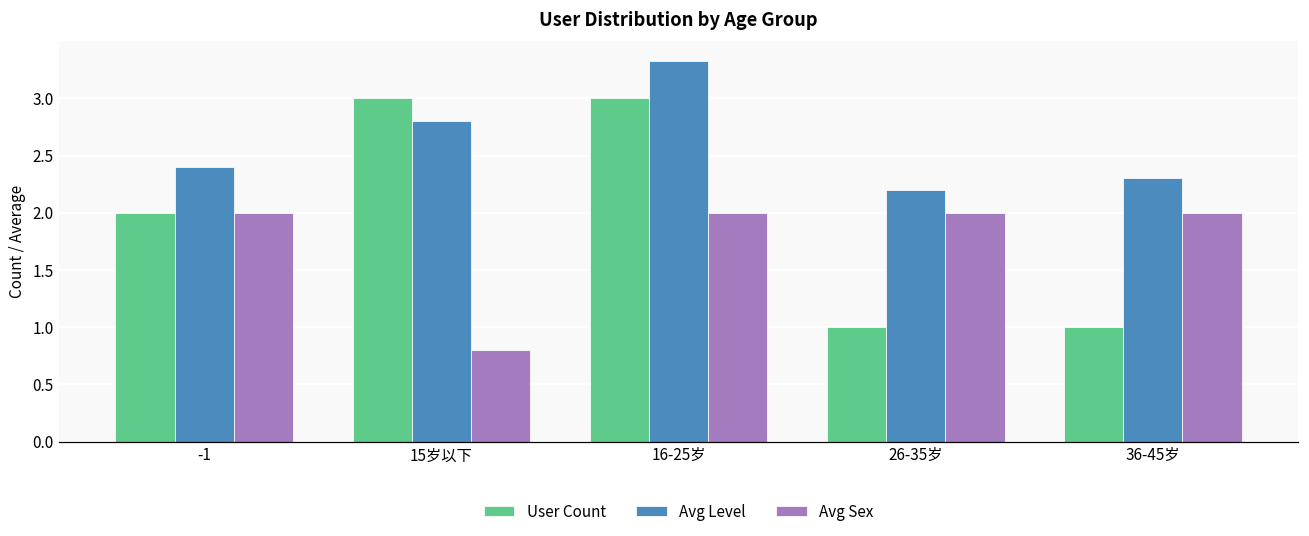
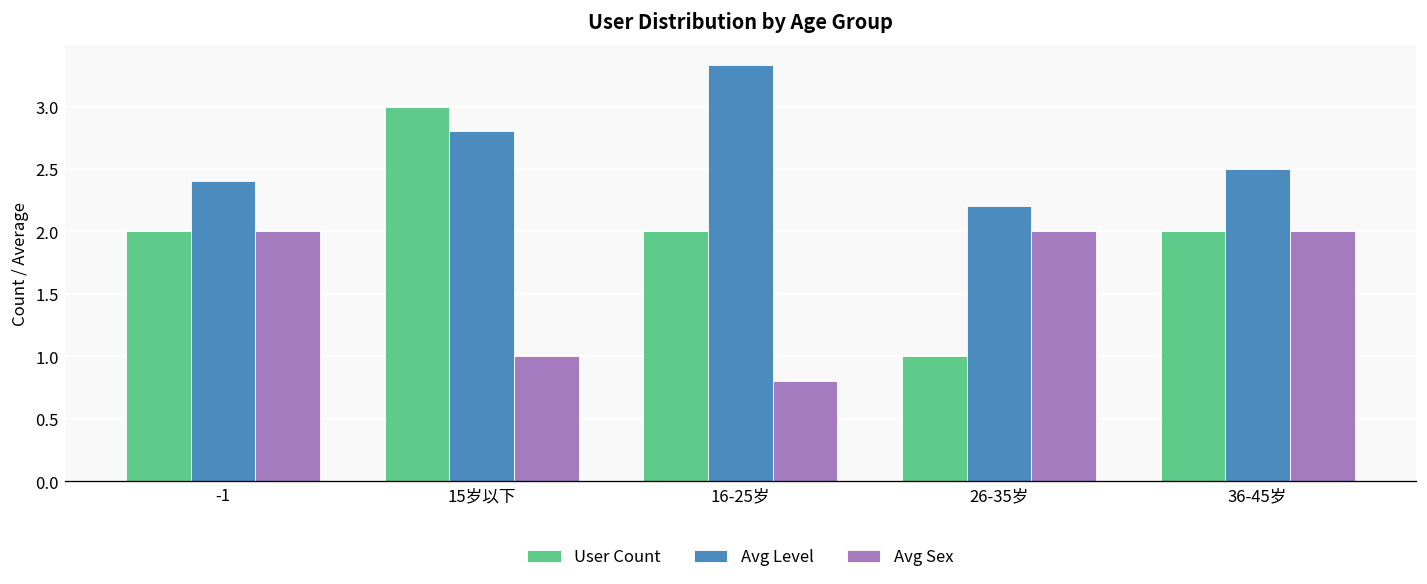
Avg Sex, 15岁以下: 0.8 -> 1.0
User Count, 16-25岁: 3 -> 2
Avg Sex, 16-25岁: 2.0 -> 0.8
User Count, 36-45岁: 1 -> 2
Avg Level, 36-45岁: 2.3 -> 2.5
